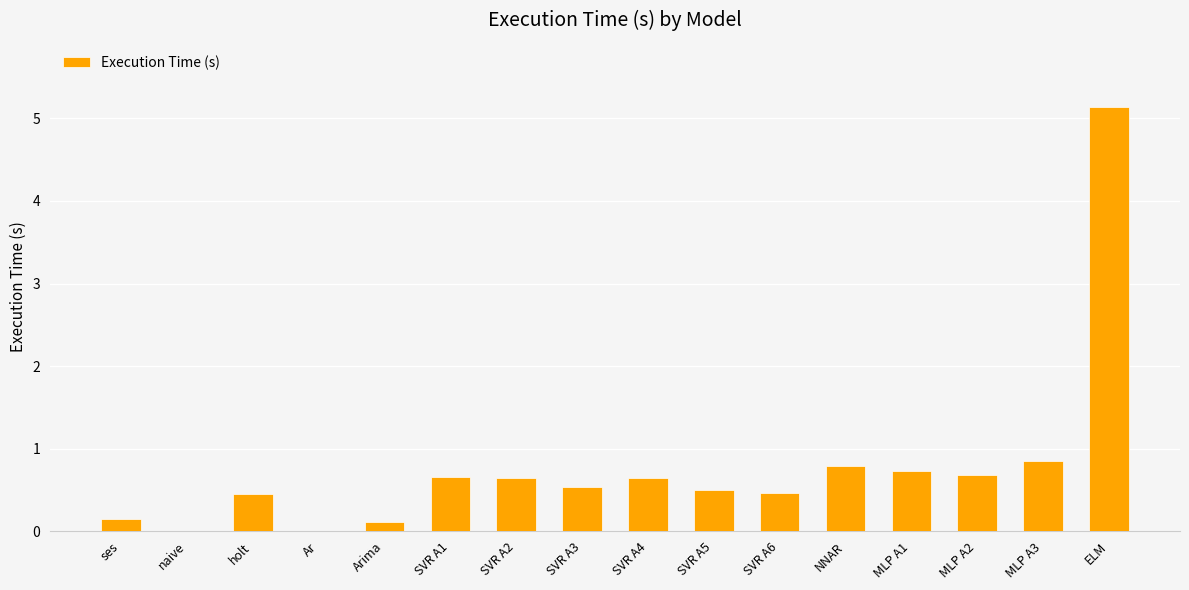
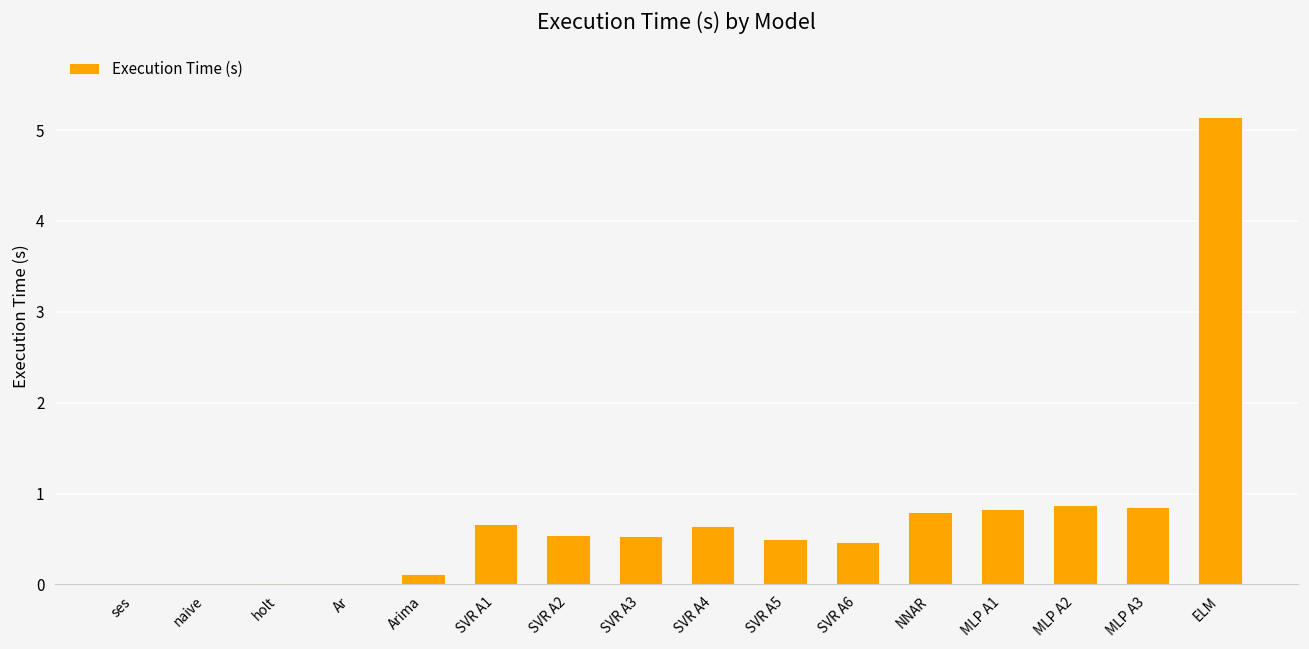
ses: 0.1 -> 0.0
holt: 0.5 -> 0.0
SVR A2: 0.6 -> 0.5
MLP A1: 0.7 -> 0.8
MLP A2: 0.7 -> 0.9
